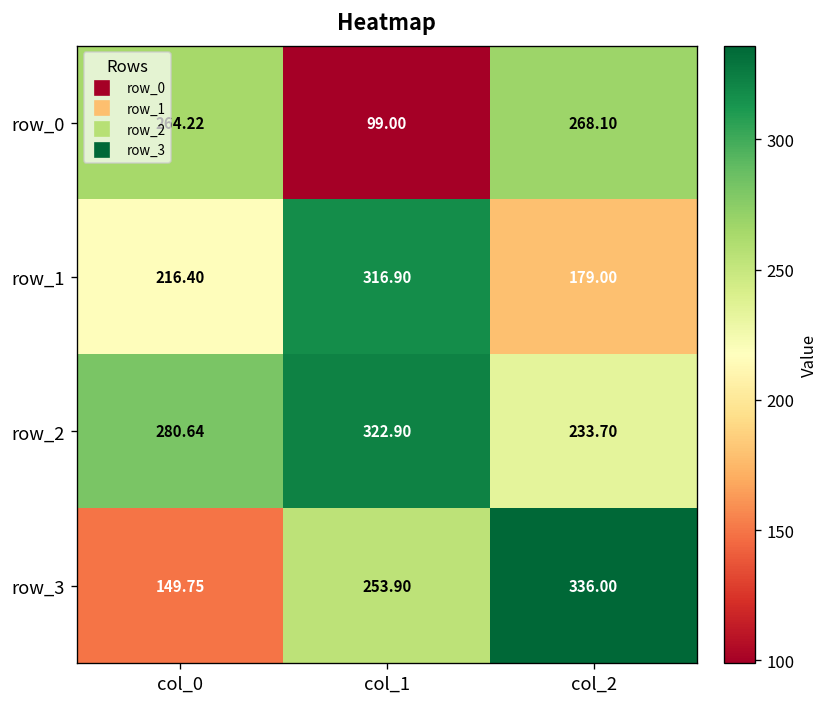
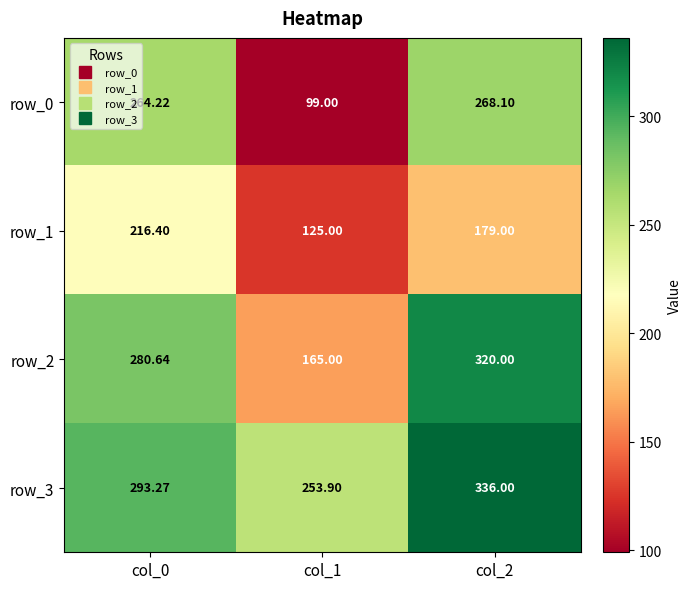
row_1, col_1: 316.90 -> 125.00
row_2, col_1: 322.90 -> 165.00
row_2, col_2: 233.70 -> 320.00
row_3, col_0: 149.75 -> 293.27
